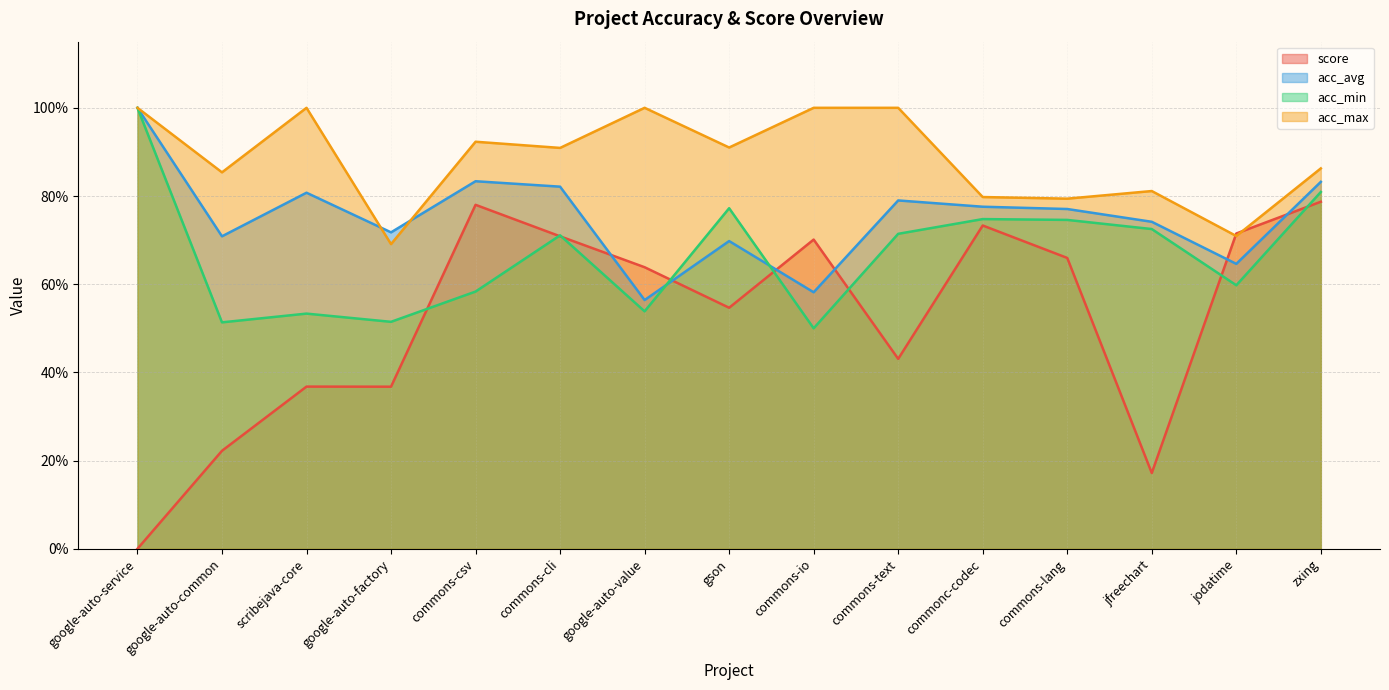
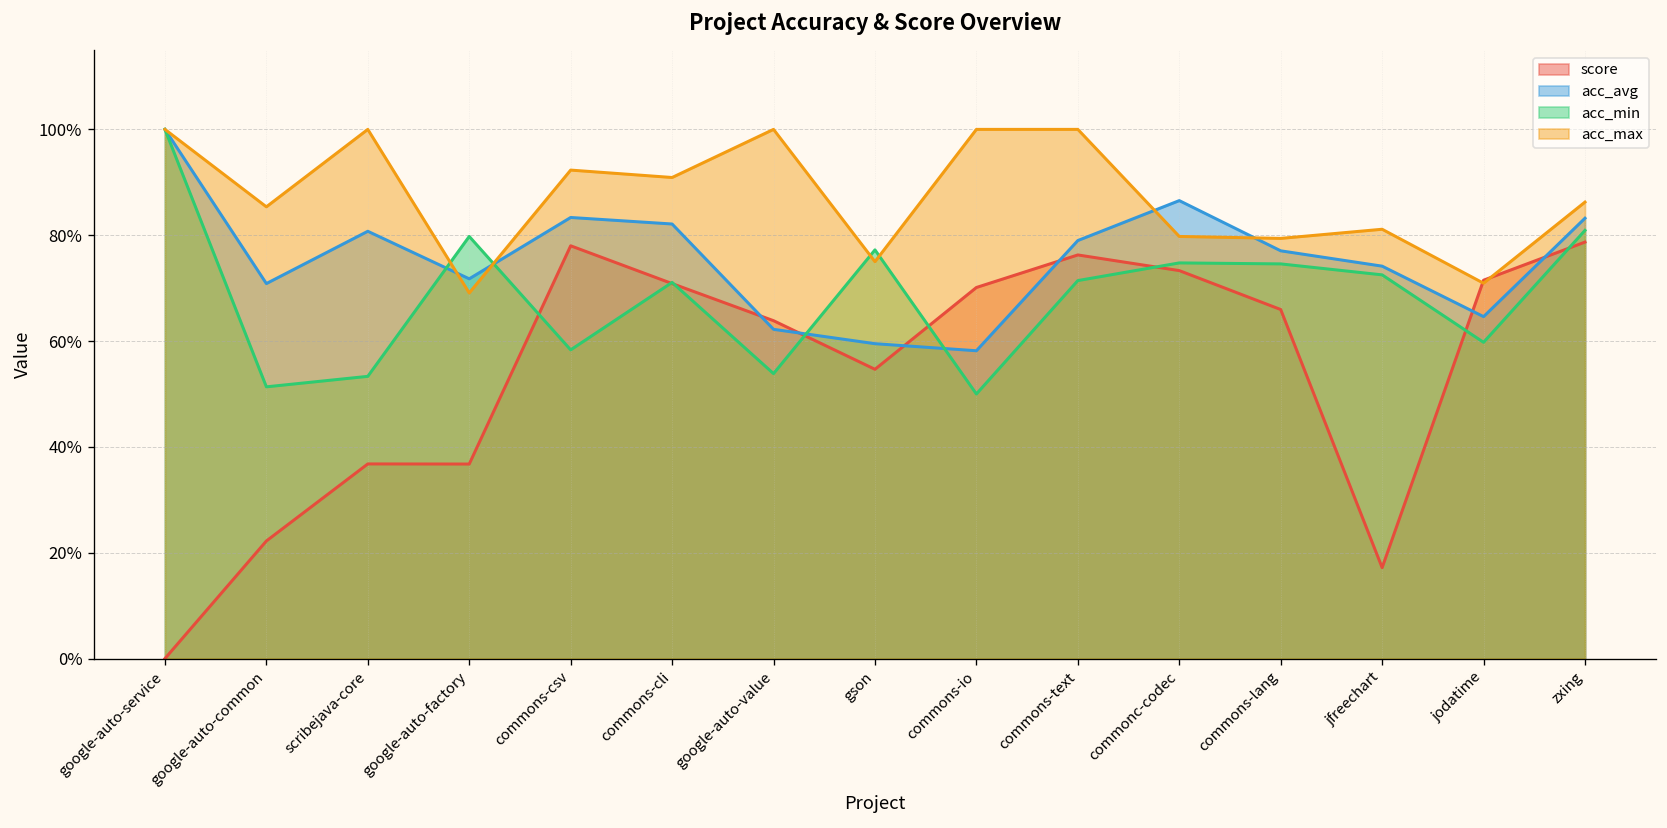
acc_min, google-auto-factory: 51% -> 80%
acc_avg, google-auto-value: 56% -> 62%
acc_avg, gson: 70% -> 60%
acc_max, gson: 91% -> 75%
score, commons-text: 43% -> 76%
acc_avg, commonc-codec: 78% -> 87%
